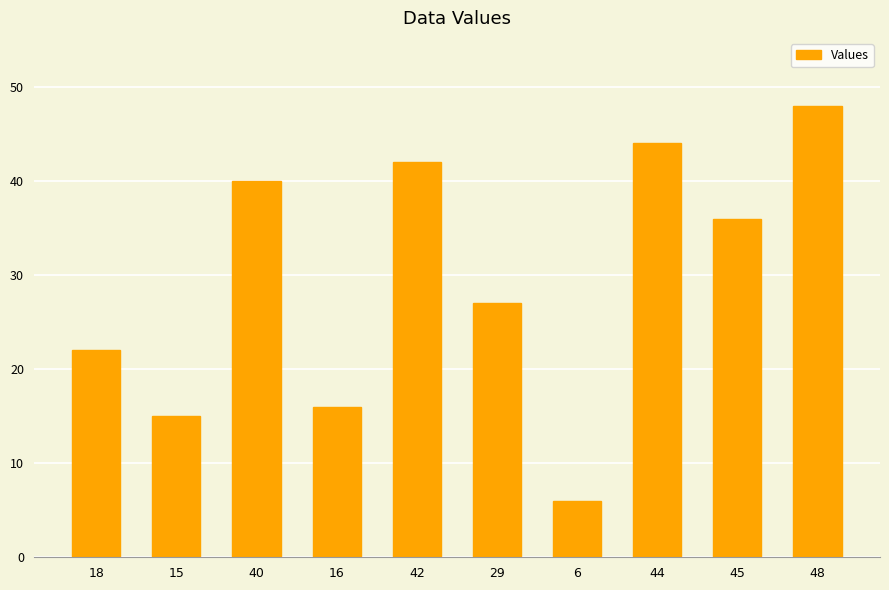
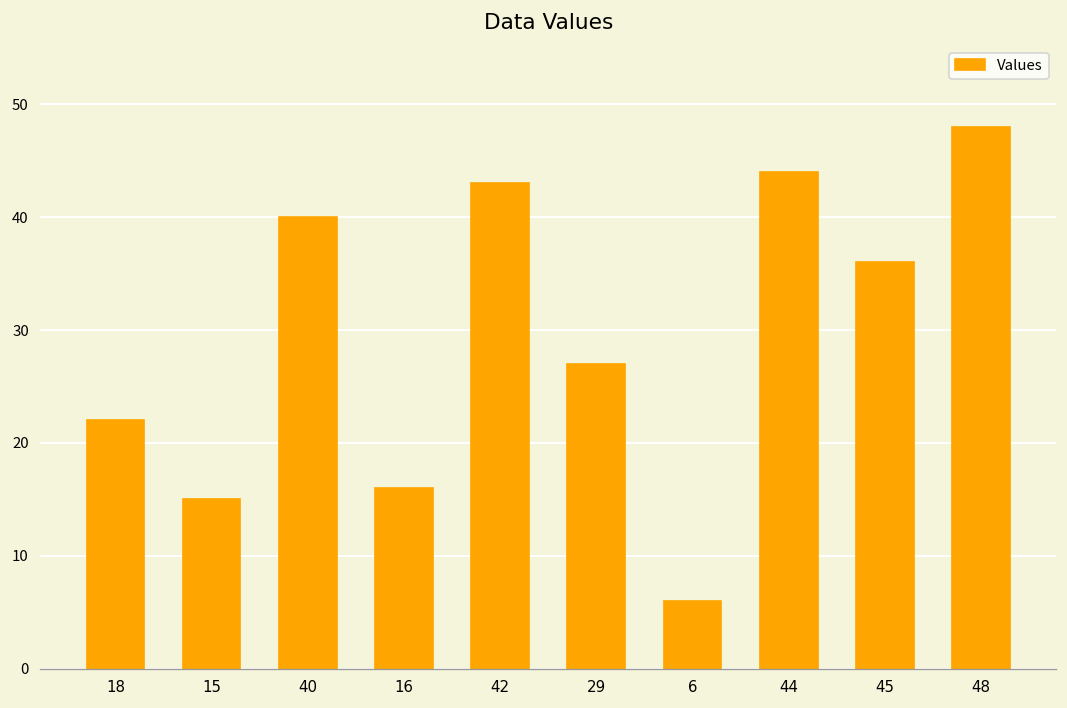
42: 42 -> 43
